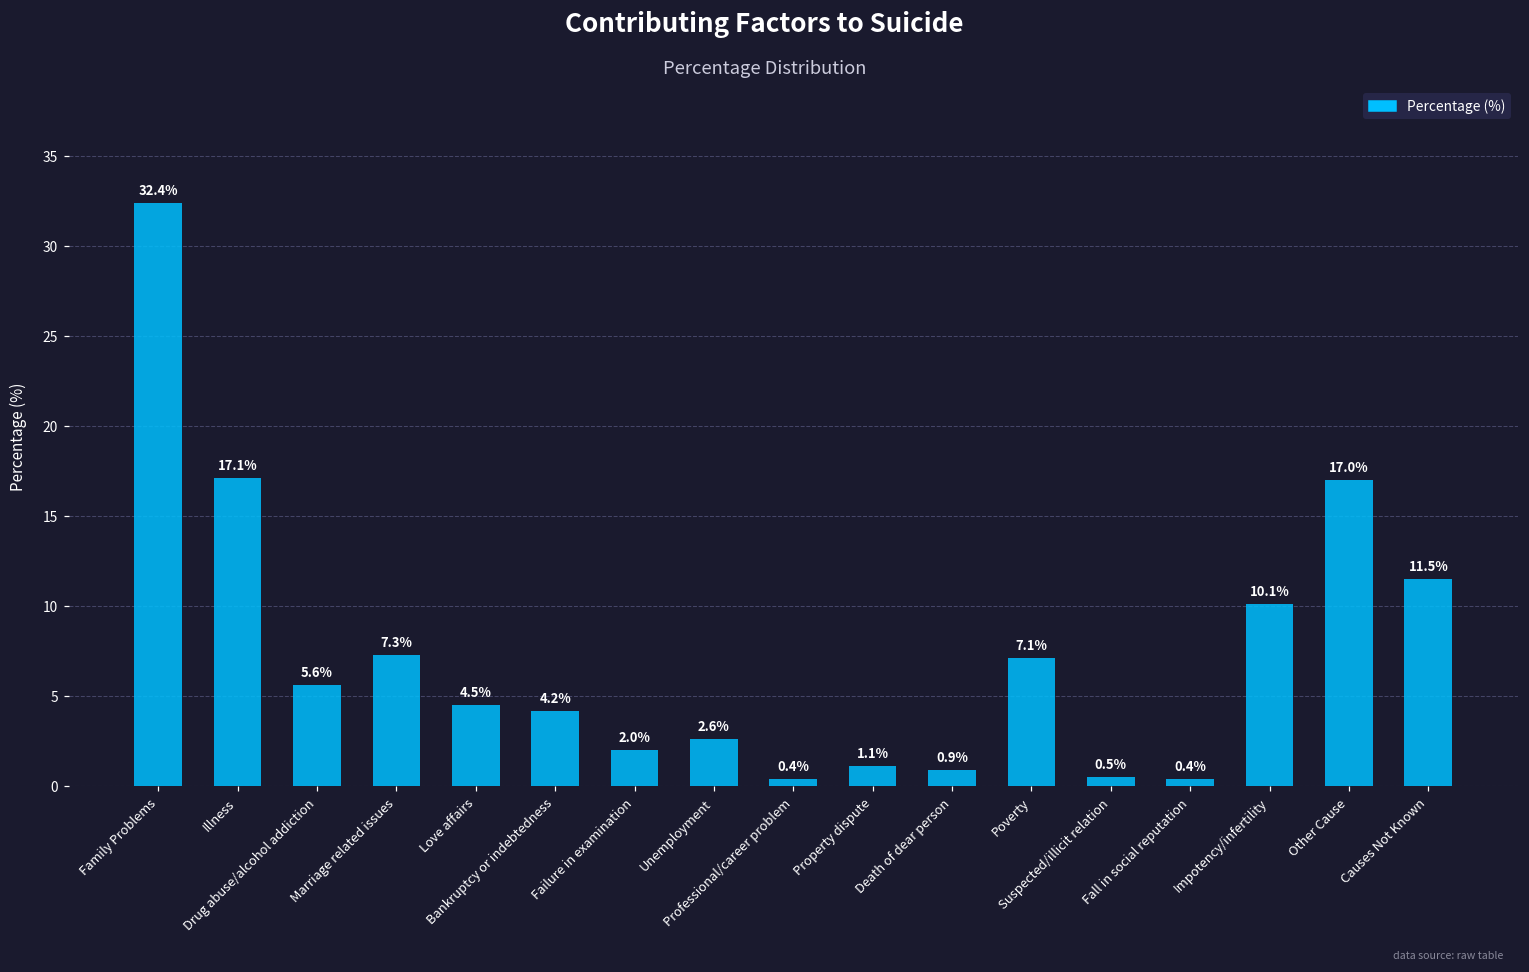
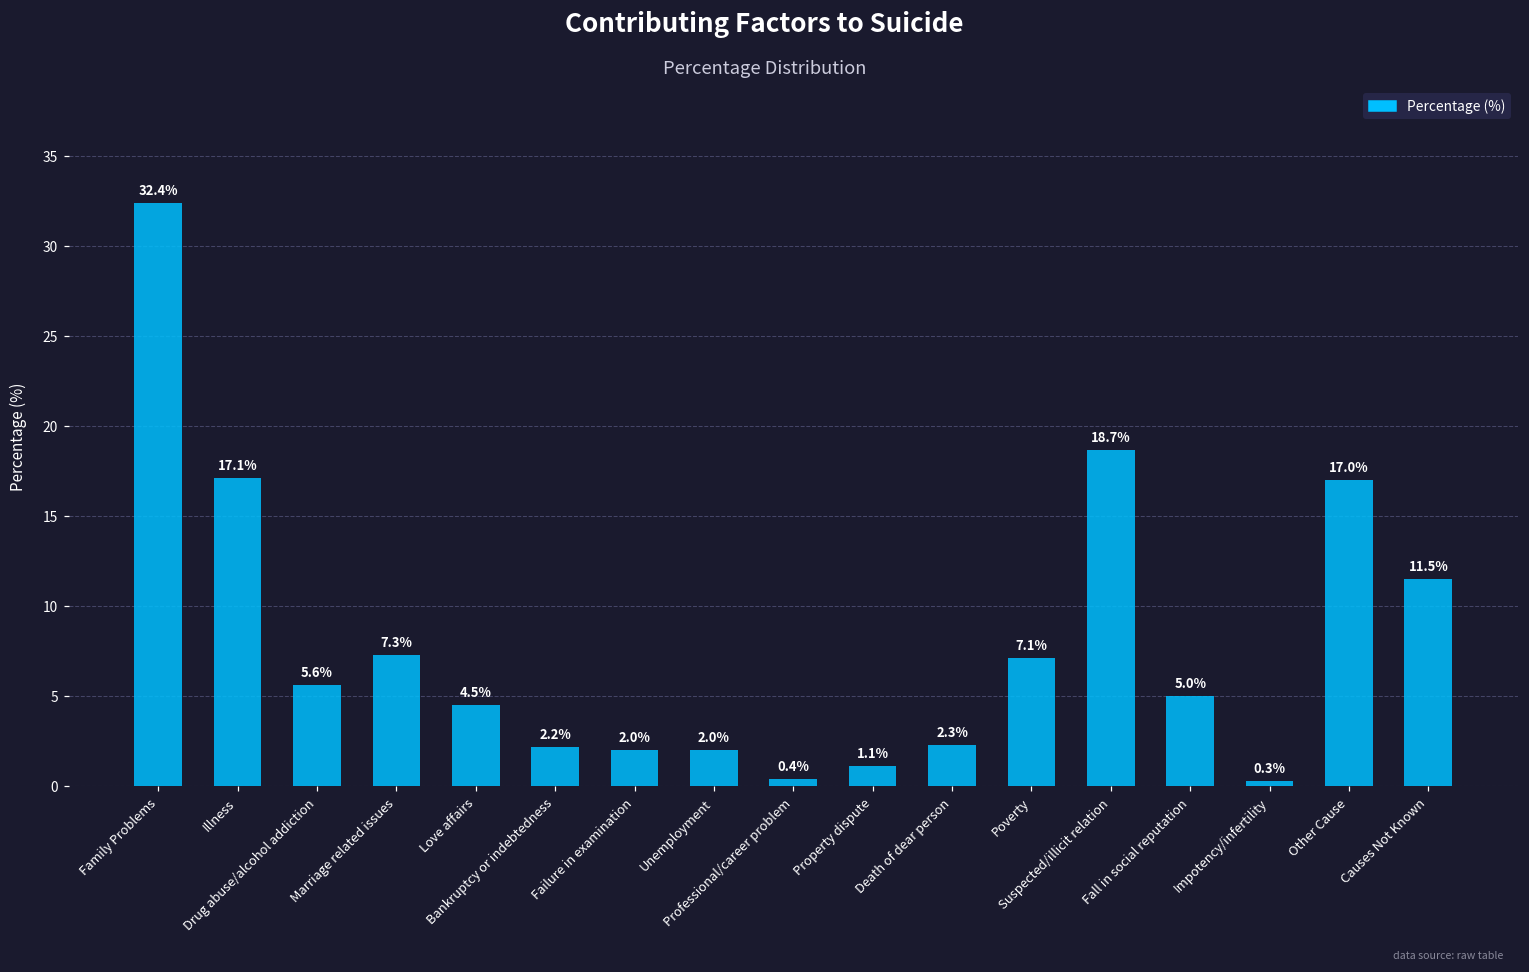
Bankruptcy or indebtedness: 4.2% -> 2.2%
Unemployment: 2.6% -> 2.0%
Death of dear person: 0.9% -> 2.3%
Suspected/illicit relation: 0.5% -> 18.7%
Fall in social reputation: 0.4% -> 5.0%
Impotency/infertility: 10.1% -> 0.3%
